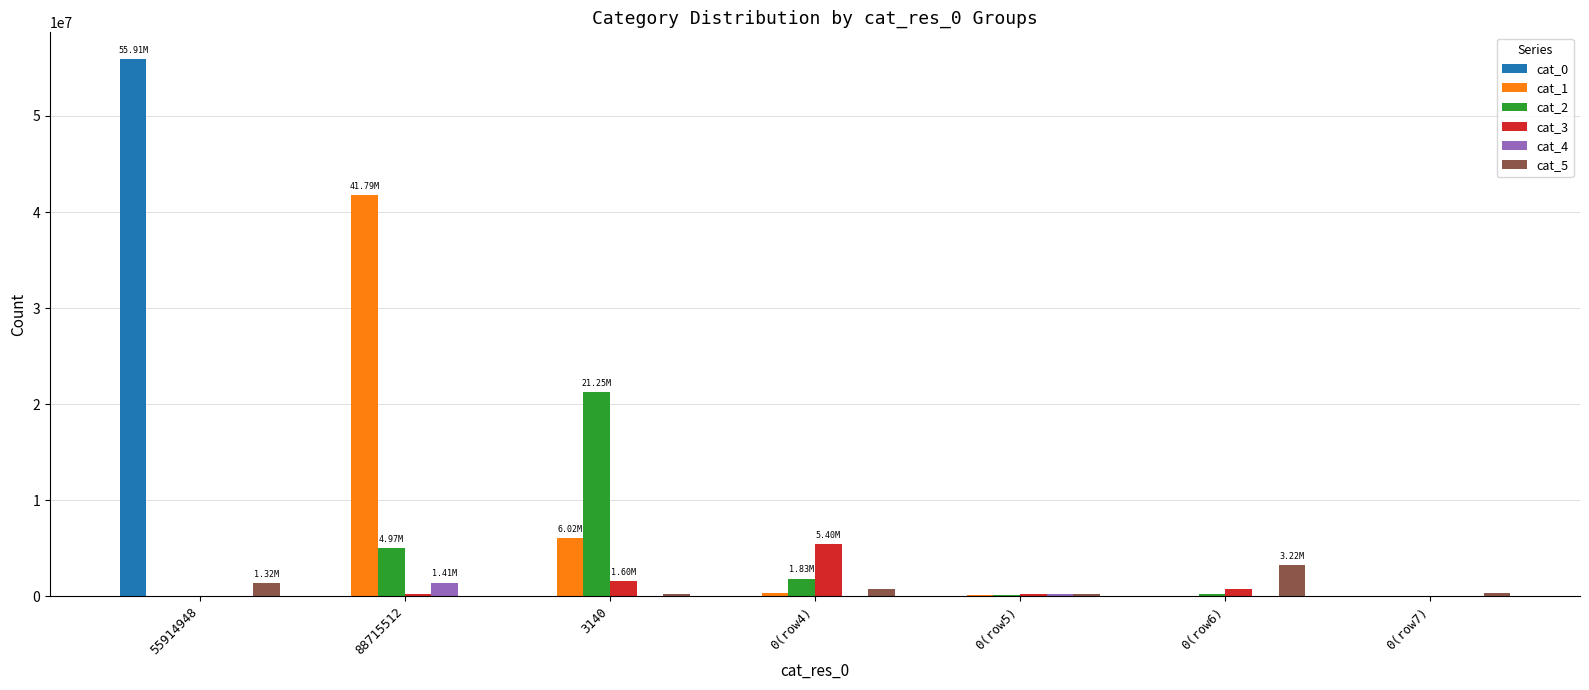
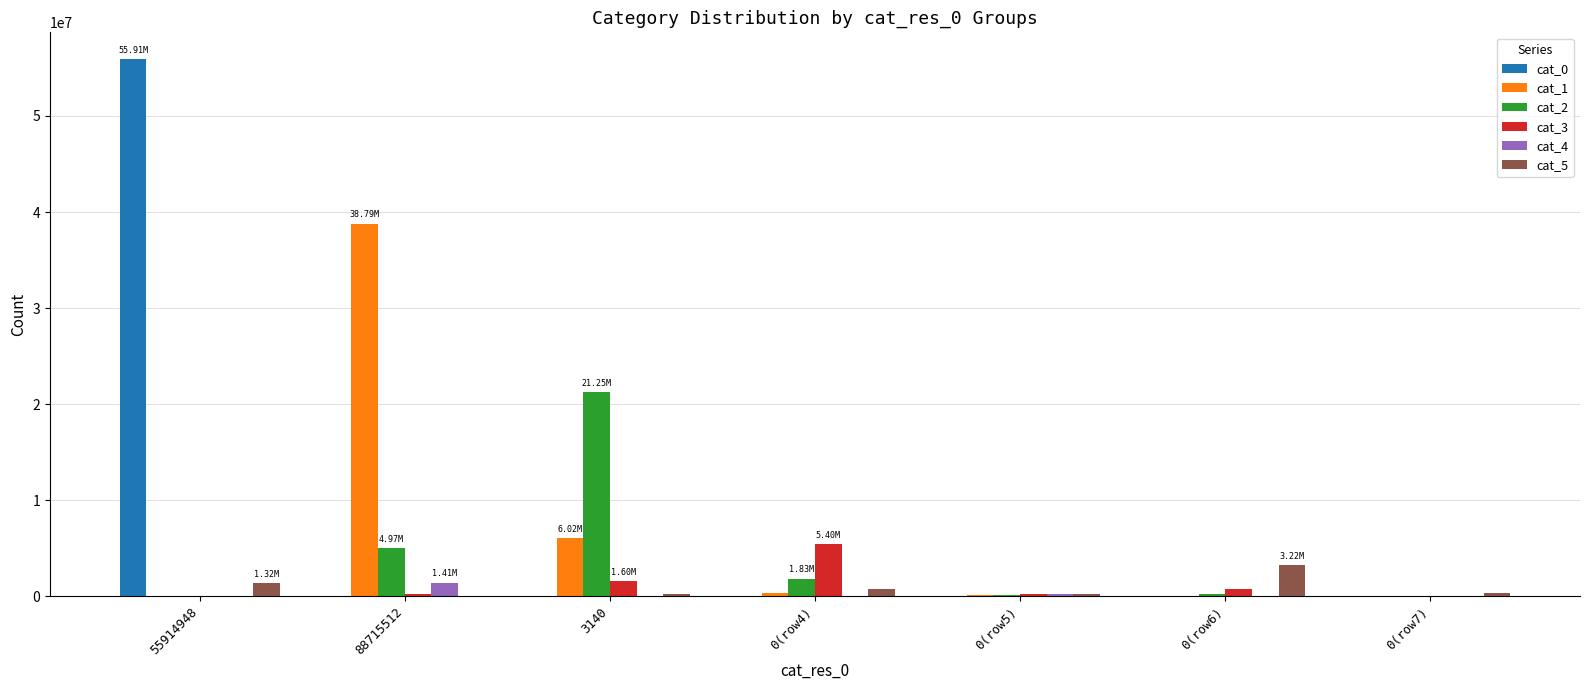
cat_1, 88715512: 41.79M -> 38.79M
